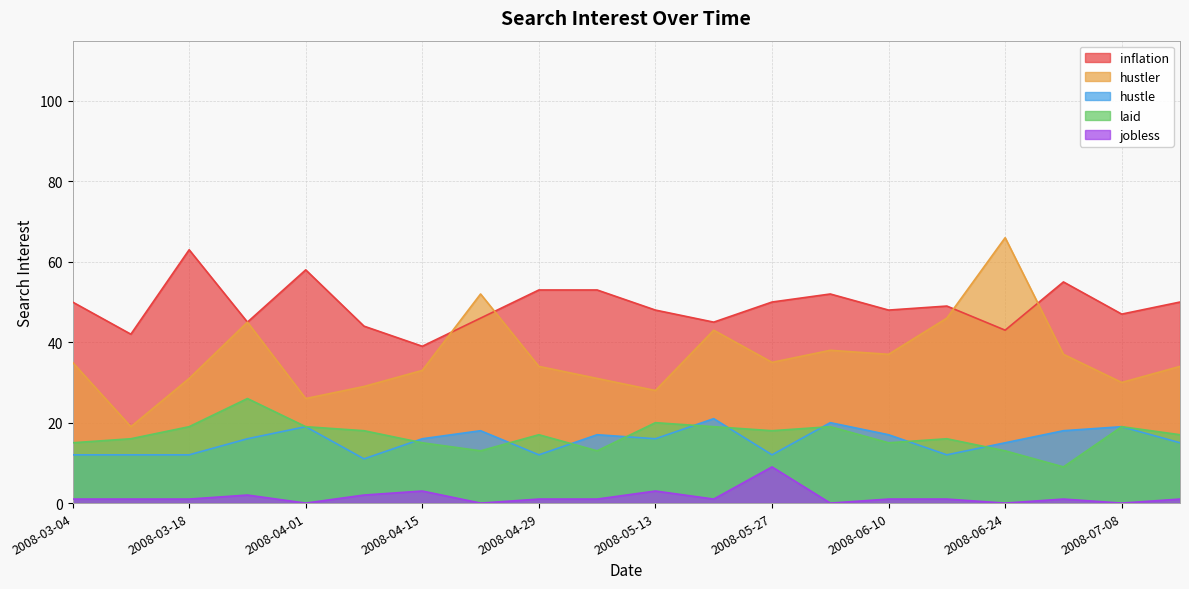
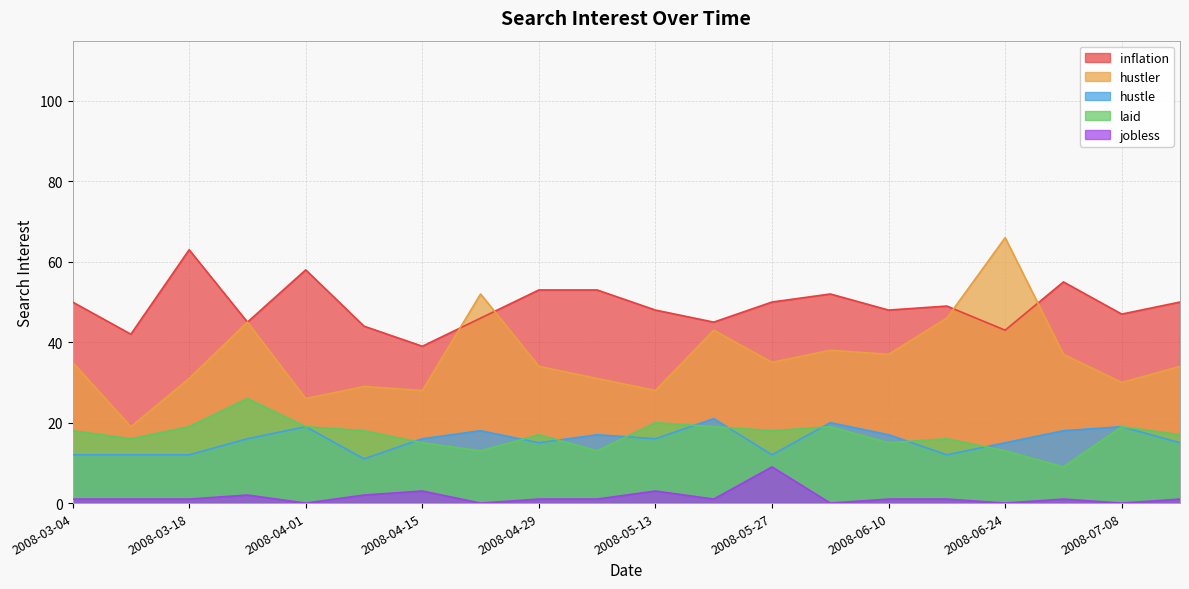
laid, 2008-03-04: 15 -> 18
hustler, 2008-04-15: 33 -> 28
hustle, 2008-04-29: 12 -> 15
